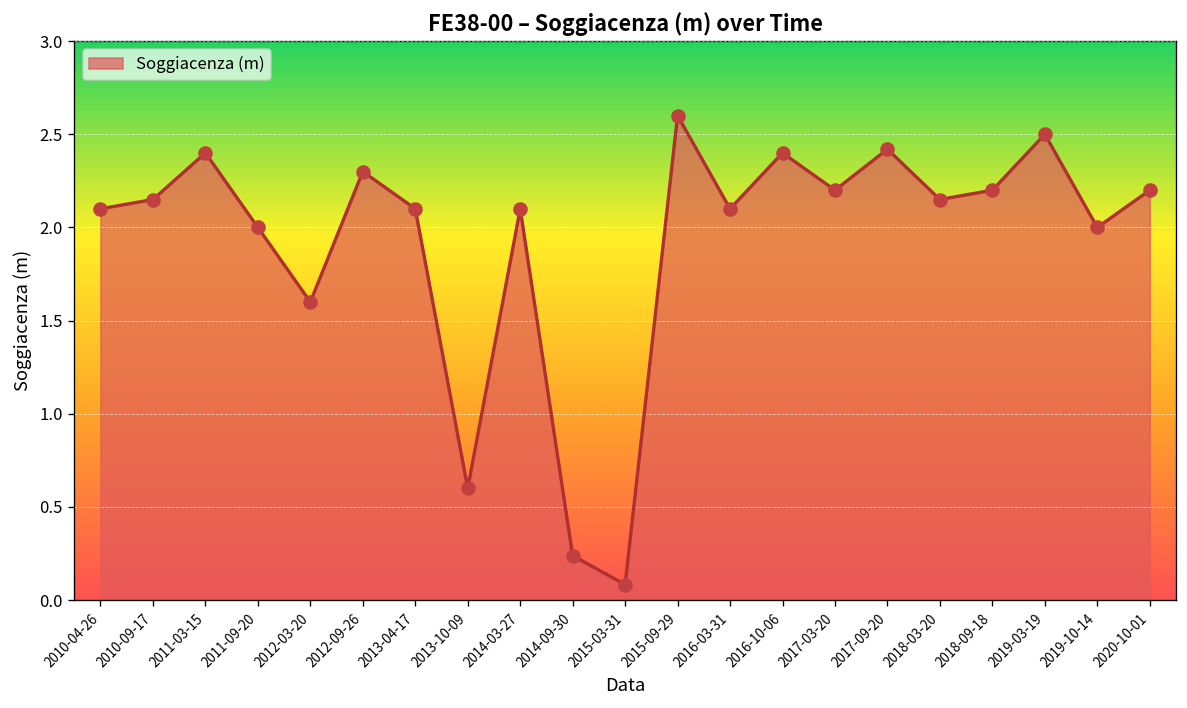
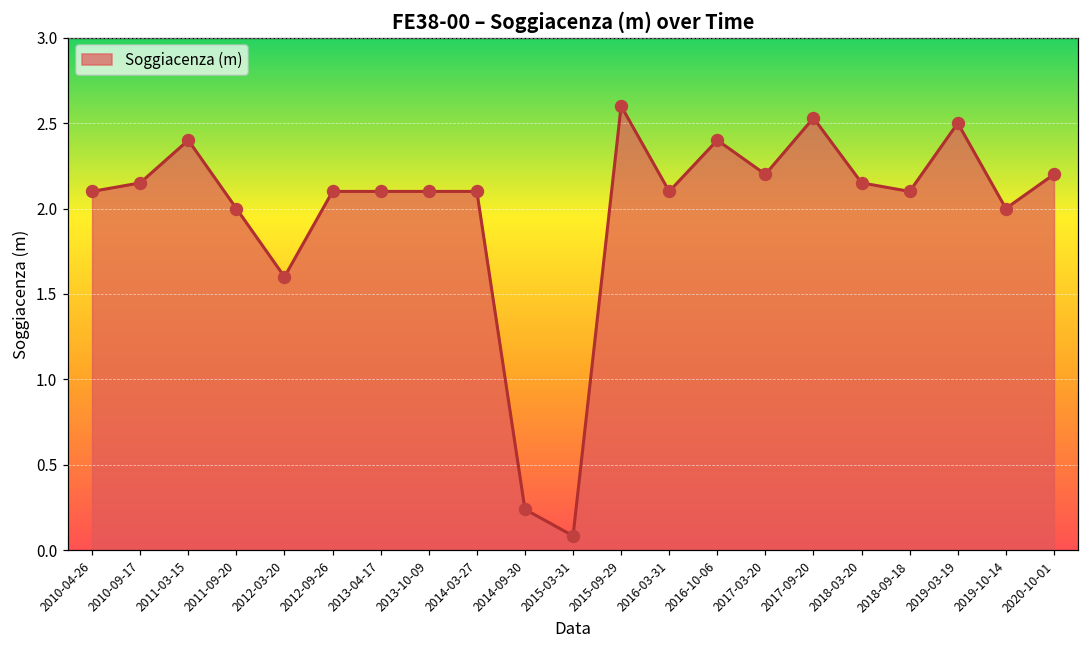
2012-09-26: 2.3 -> 2.1
2013-10-09: 0.6 -> 2.1
2017-09-20: 2.42 -> 2.53
2018-09-18: 2.2 -> 2.1
